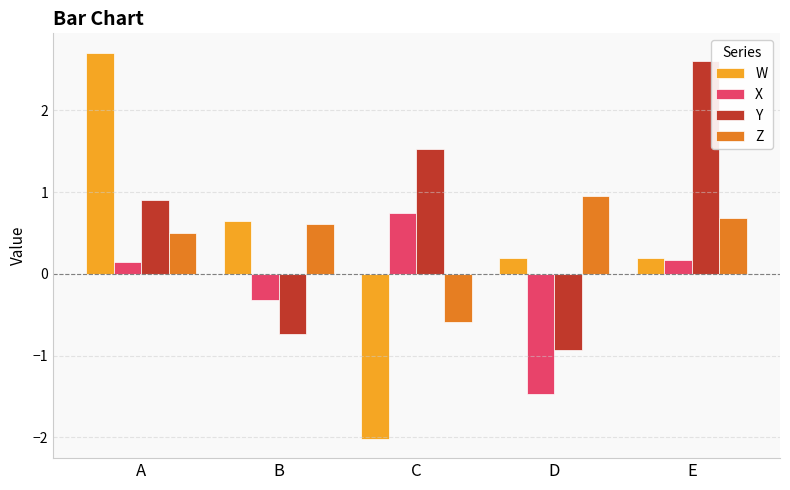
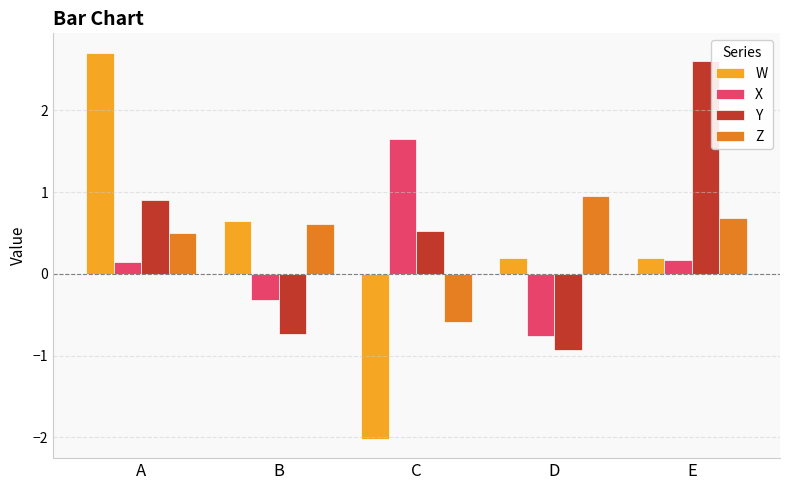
X, C: 0.7 -> 1.7
Y, C: 1.5 -> 0.5
X, D: -1.5 -> -0.8
